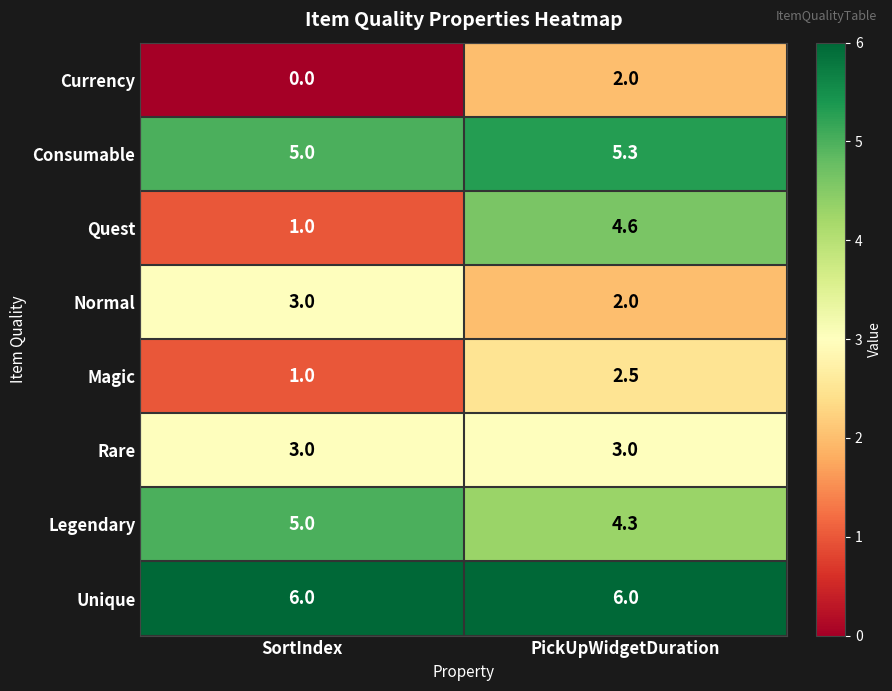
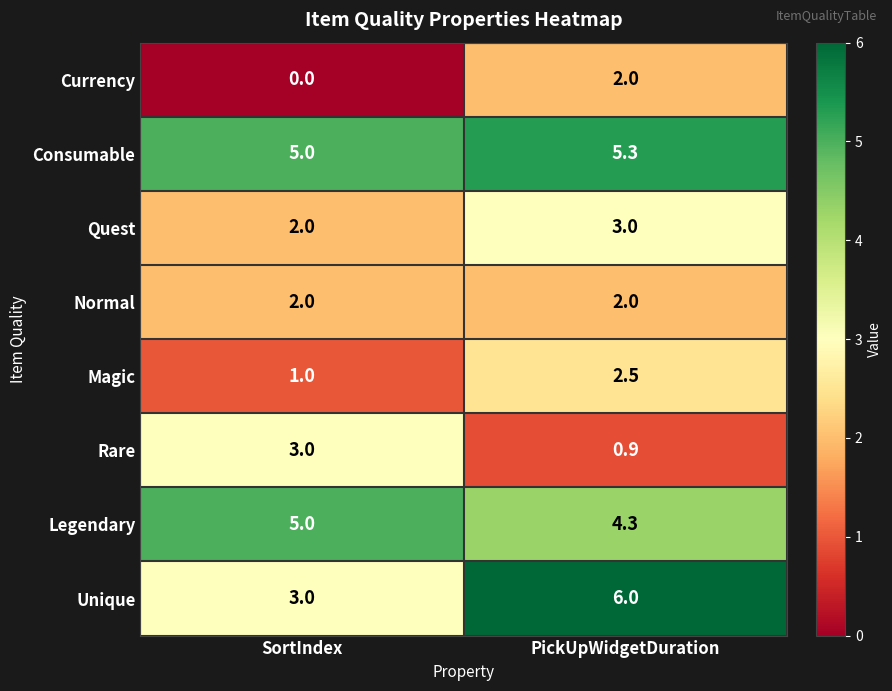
Quest, SortIndex: 1.0 -> 2.0
Quest, PickUpWidgetDuration: 4.6 -> 3.0
Normal, SortIndex: 3.0 -> 2.0
Rare, PickUpWidgetDuration: 3.0 -> 0.9
Unique, SortIndex: 6.0 -> 3.0
